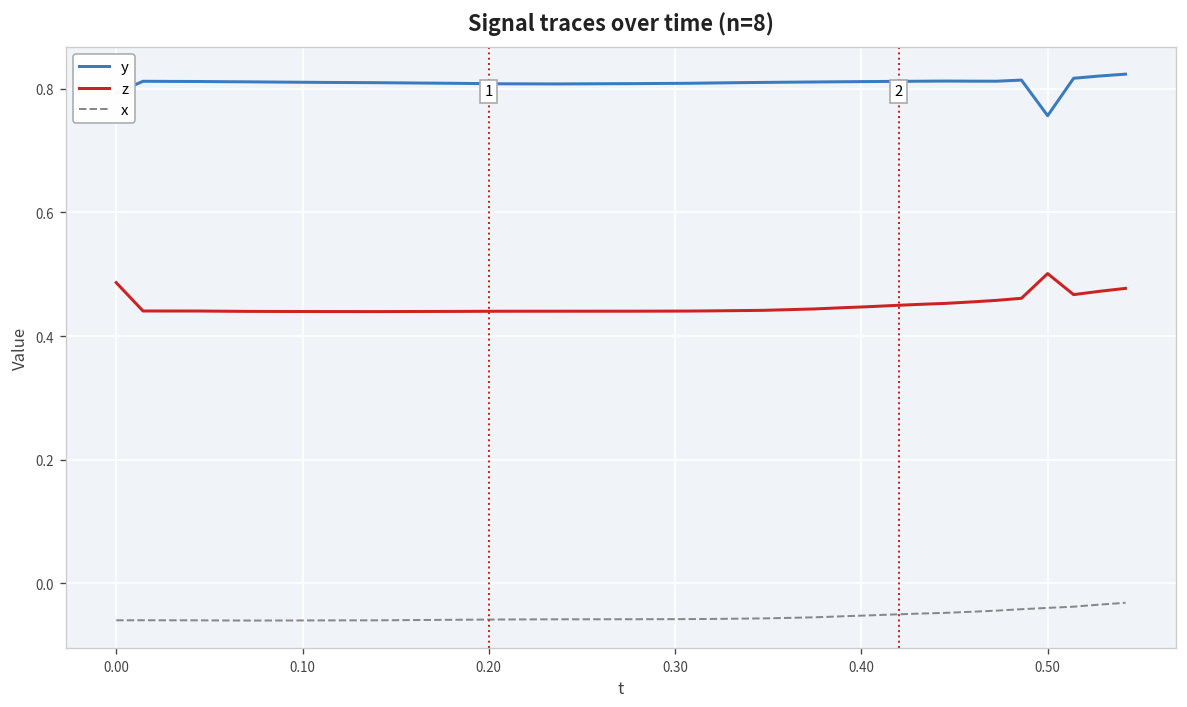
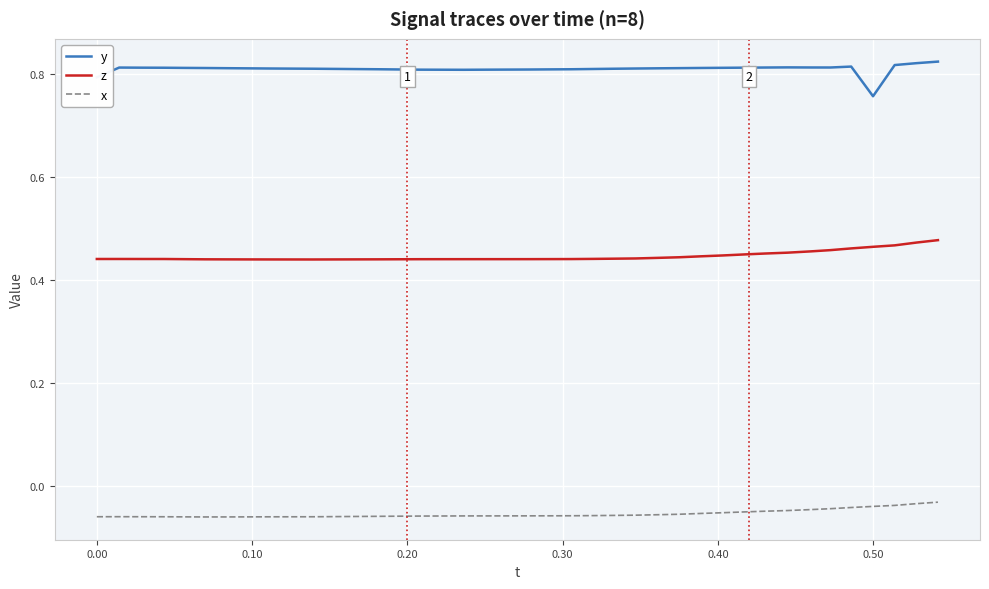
z, 0.00: 0.49 -> 0.44
z, 0.50: 0.50 -> 0.46
